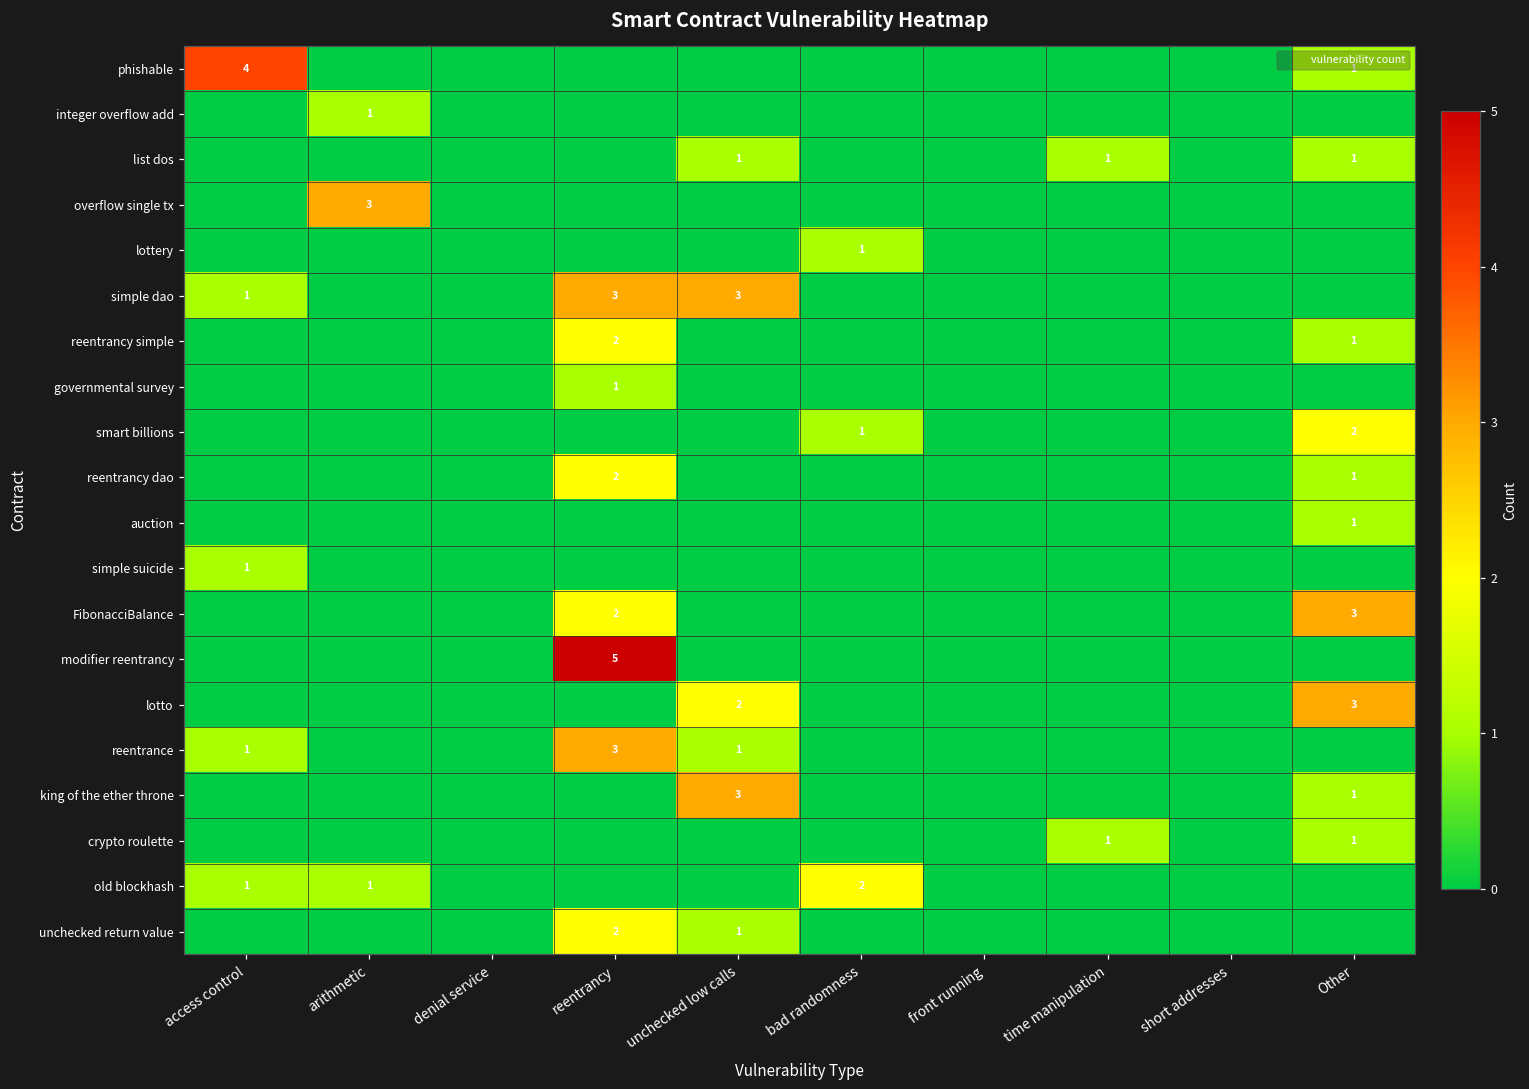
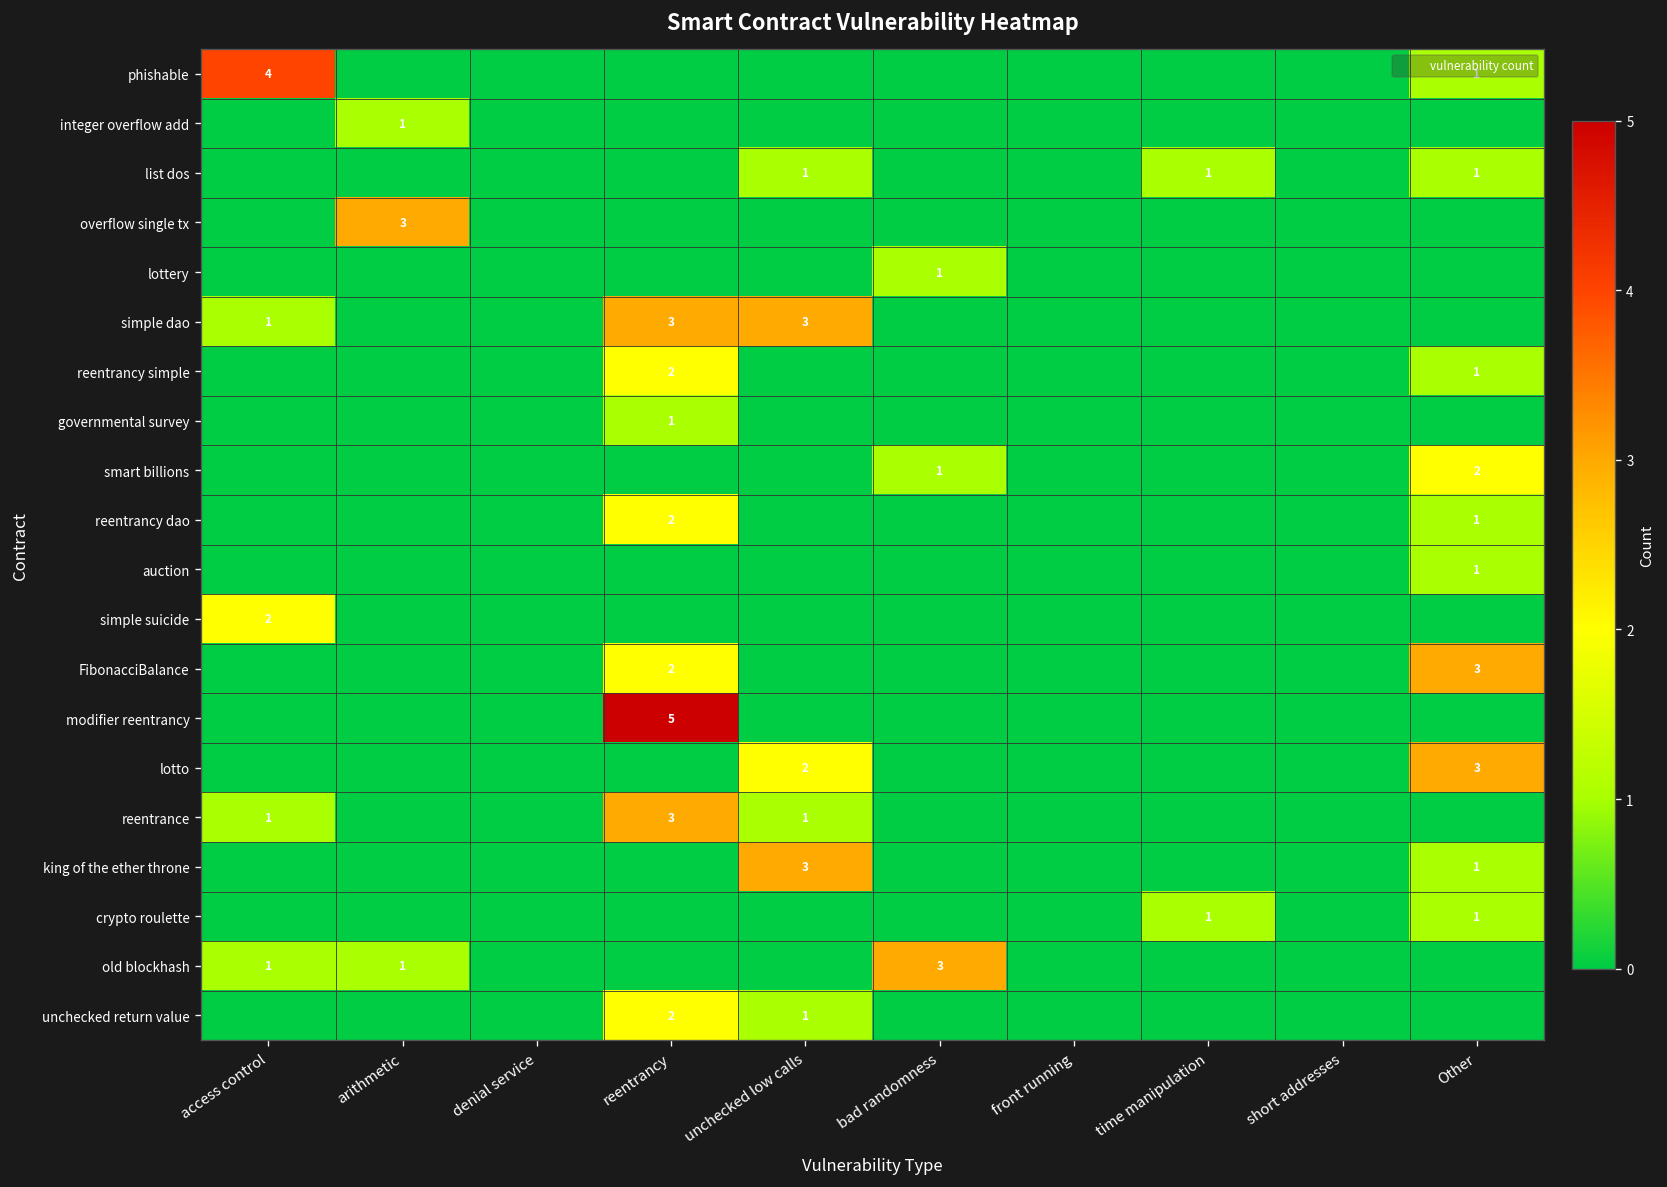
simple suicide, access control: 1 -> 2
old blockhash, bad randomness: 2 -> 3
